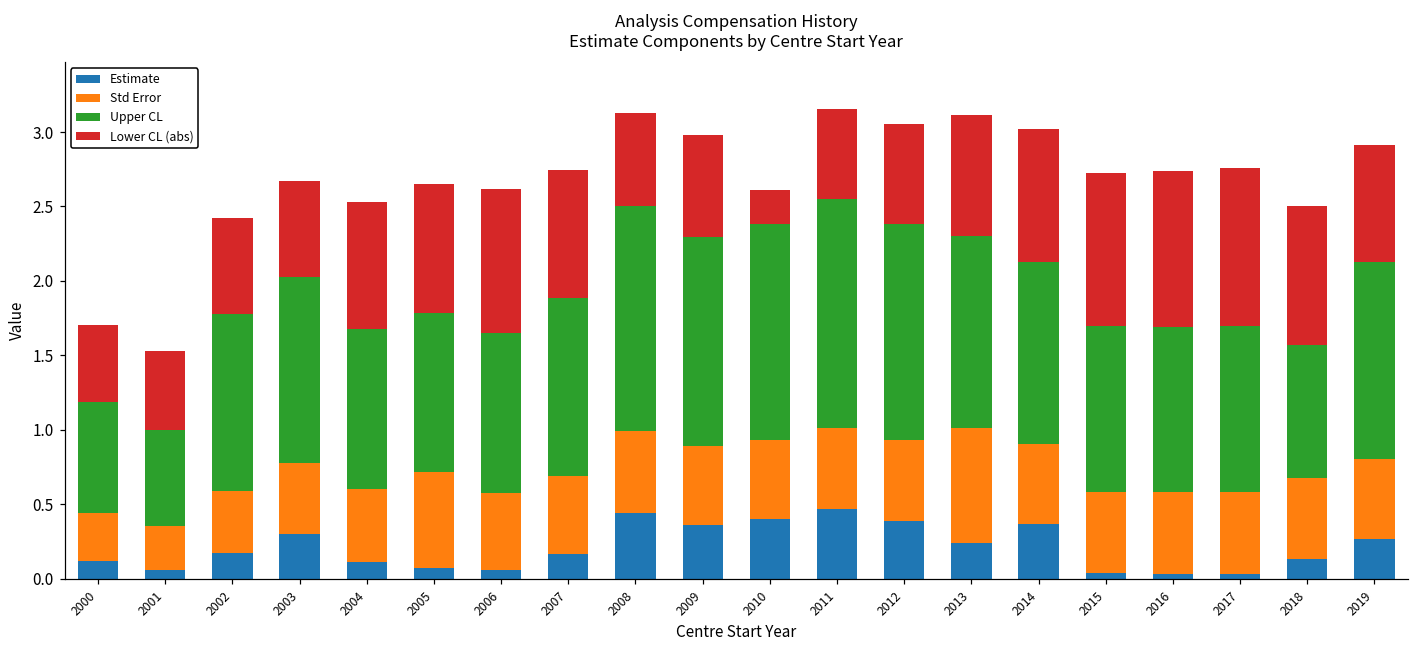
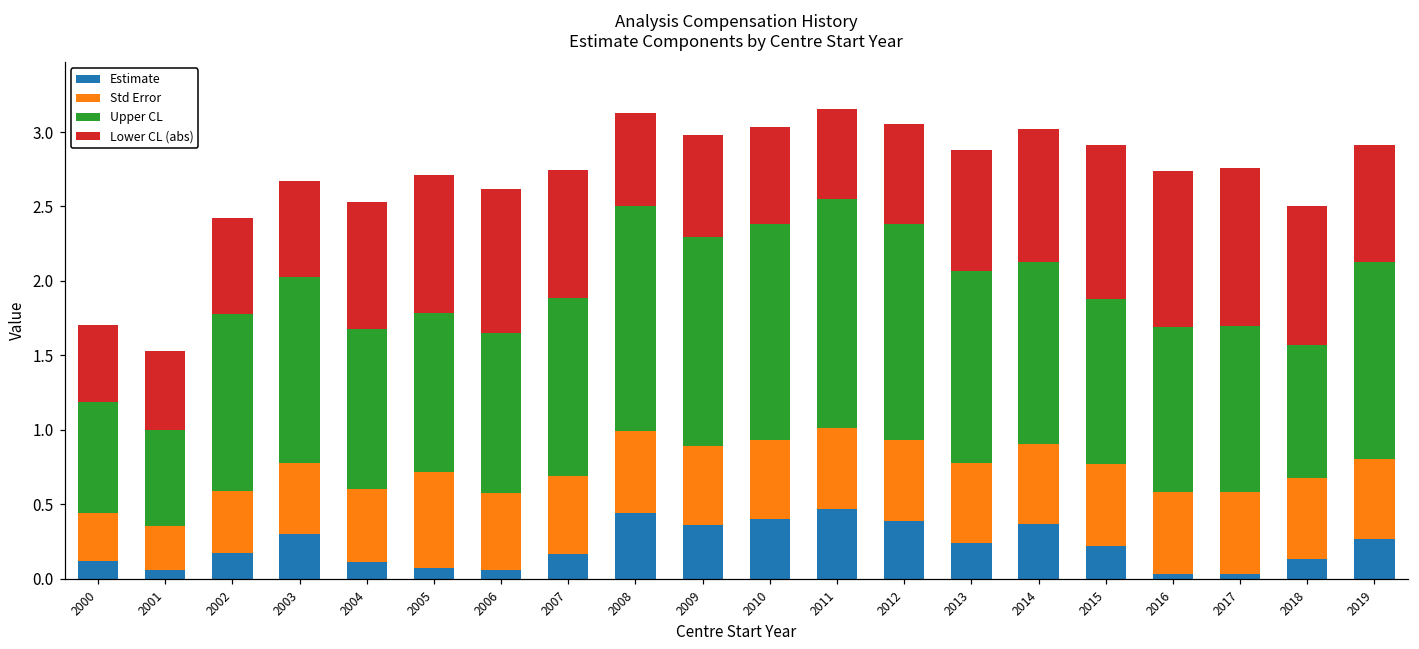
Lower CL (abs), 2005: 0.87 -> 0.93
Lower CL (abs), 2010: 0.23 -> 0.65
Std Error, 2013: 0.77 -> 0.54
Estimate, 2015: 0.04 -> 0.22
